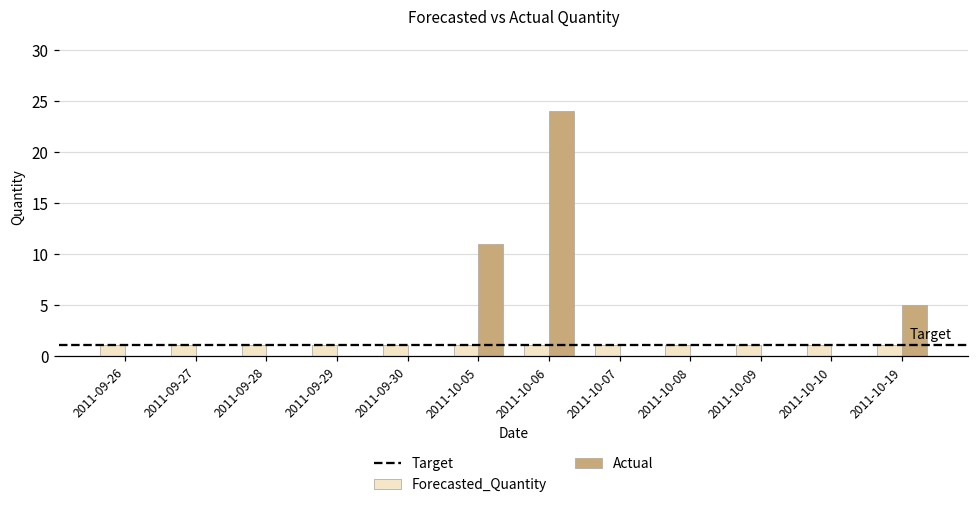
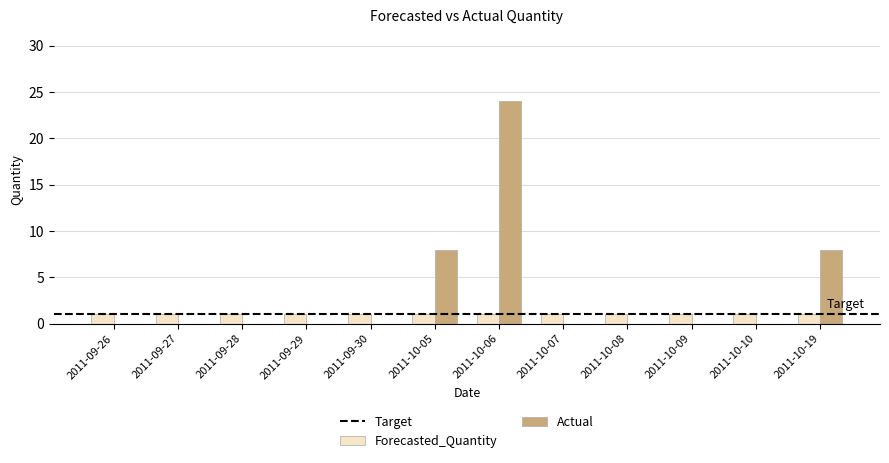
Actual, 2011-10-05: 11 -> 8
Actual, 2011-10-19: 5 -> 8
